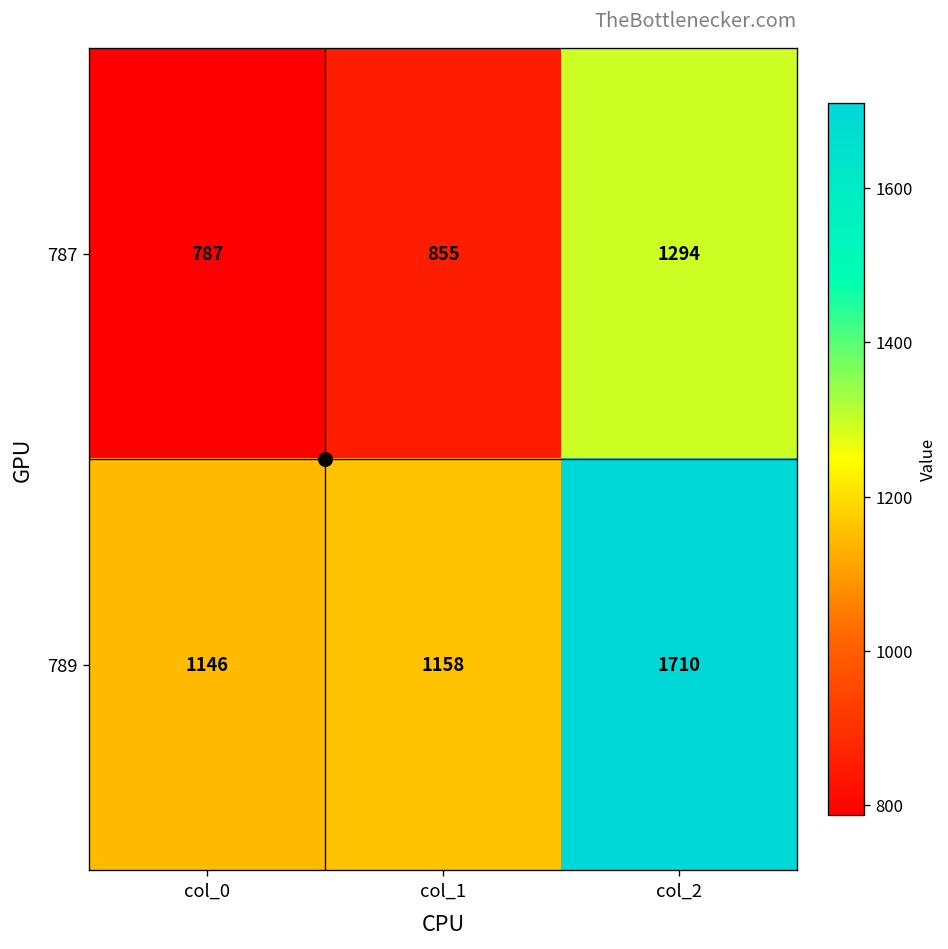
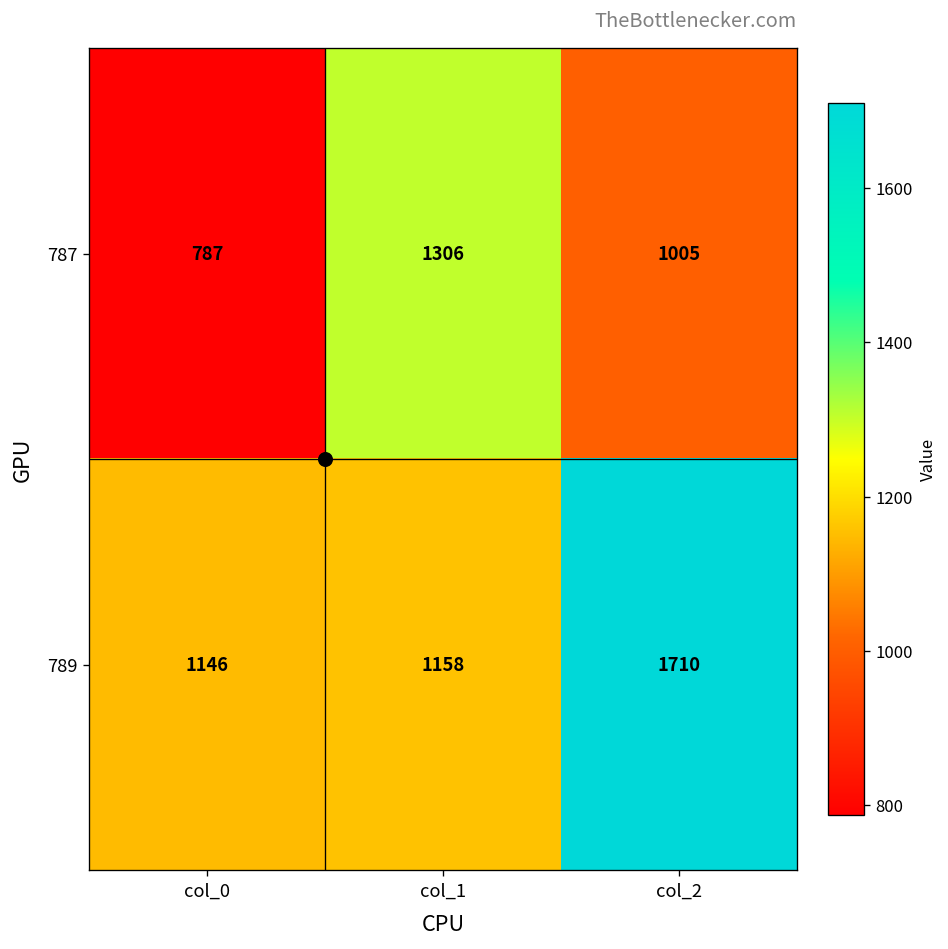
787, col_1: 855 -> 1306
787, col_2: 1294 -> 1005
